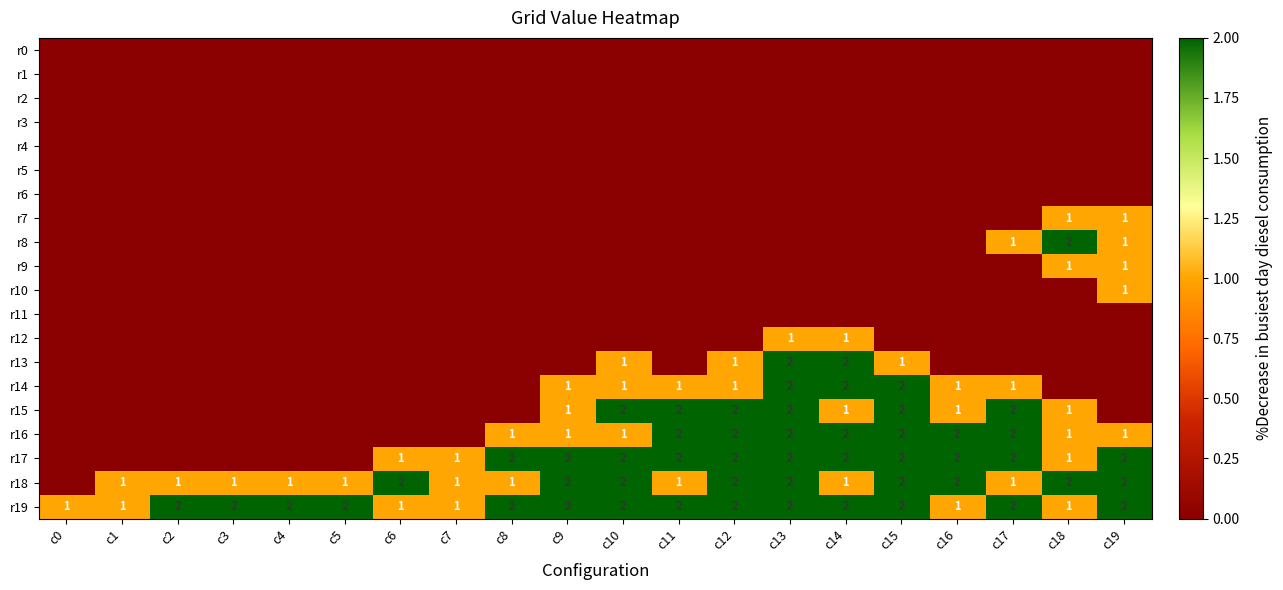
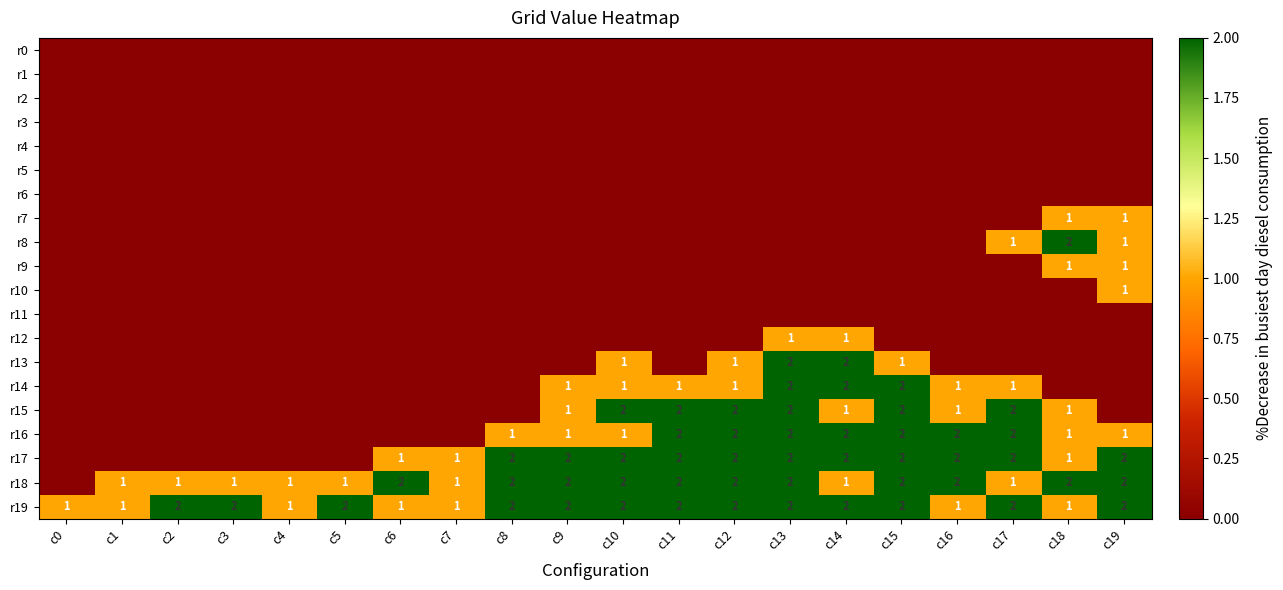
r18, c8: 1 -> 2
r18, c11: 1 -> 2
r19, c4: 2 -> 1
